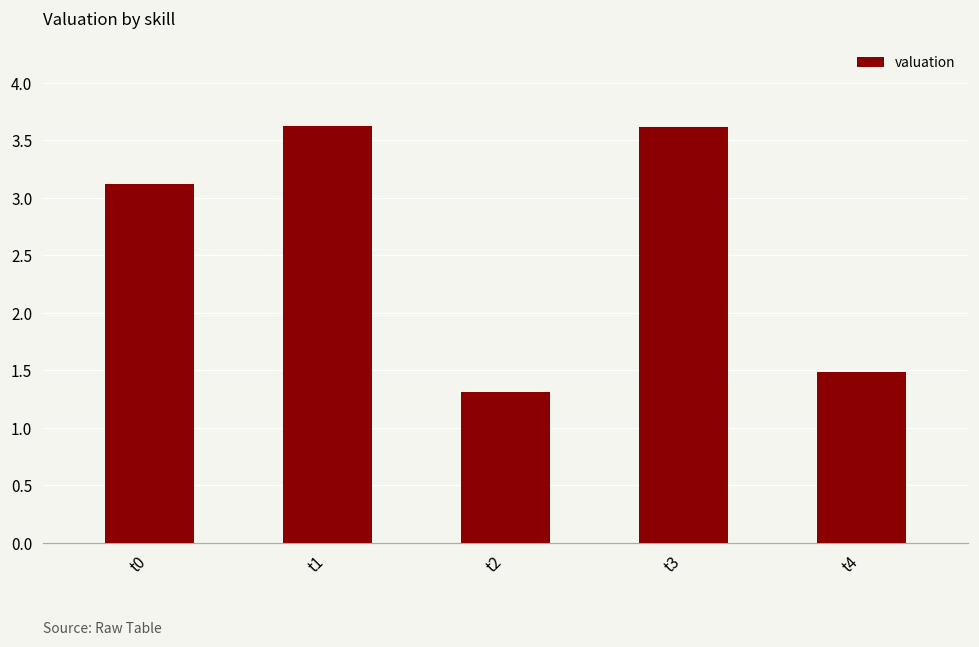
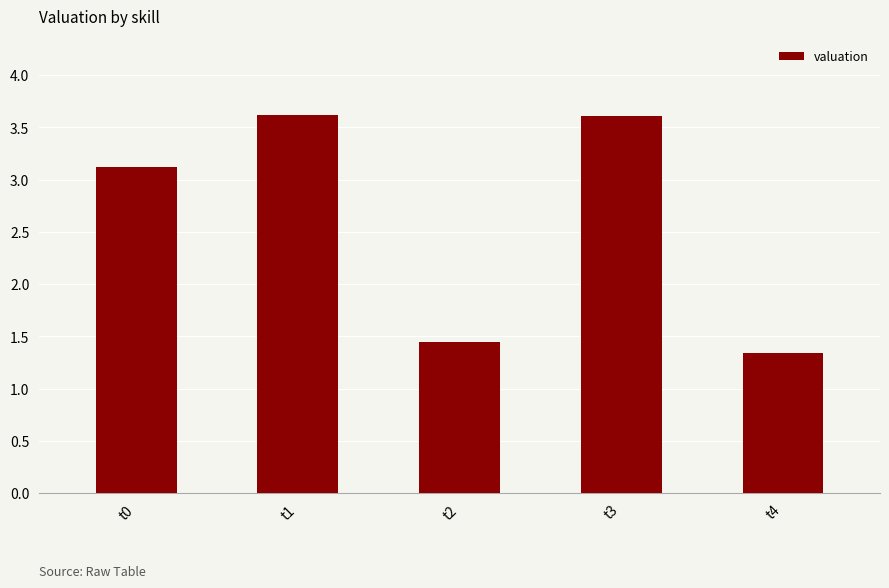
t2: 1.31 -> 1.45
t4: 1.48 -> 1.34
